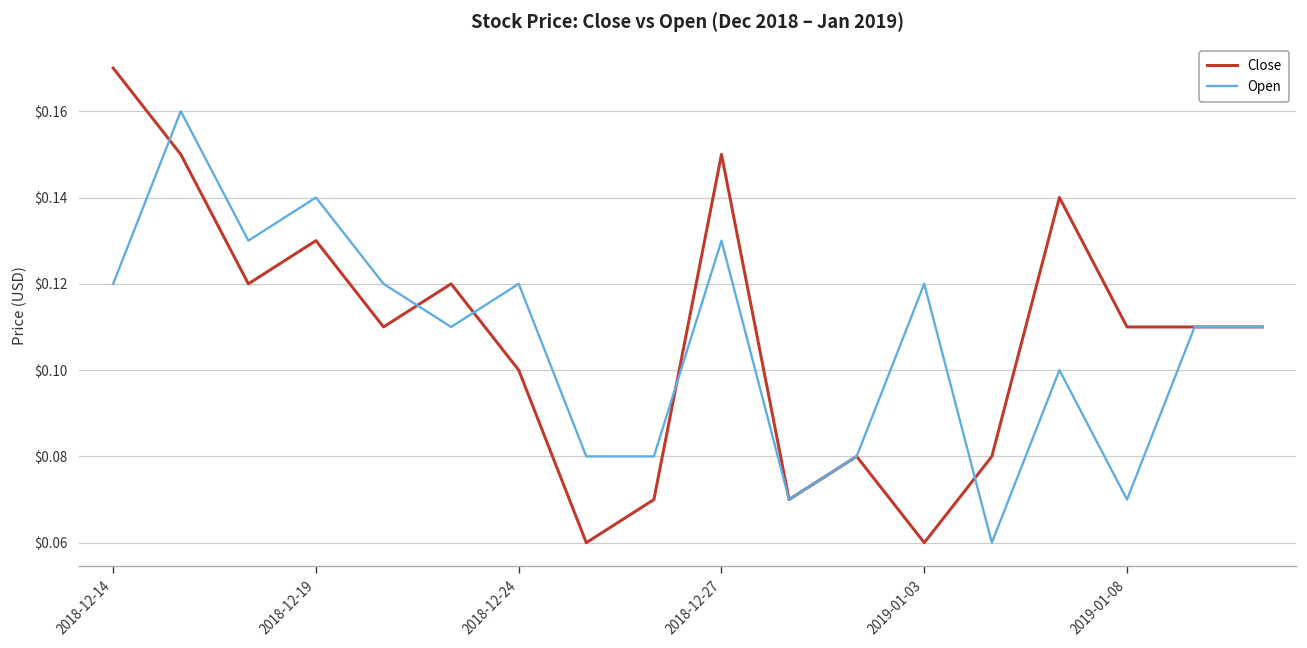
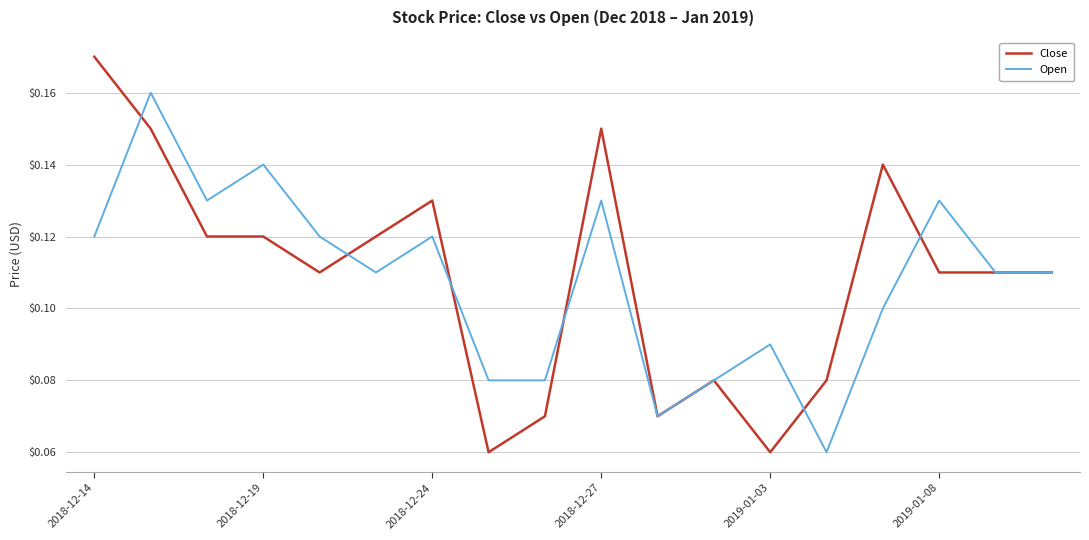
Close, 2018-12-19: $0.13 -> $0.12
Close, 2018-12-24: $0.10 -> $0.13
Open, 2019-01-03: $0.12 -> $0.09
Open, 2019-01-08: $0.07 -> $0.13
